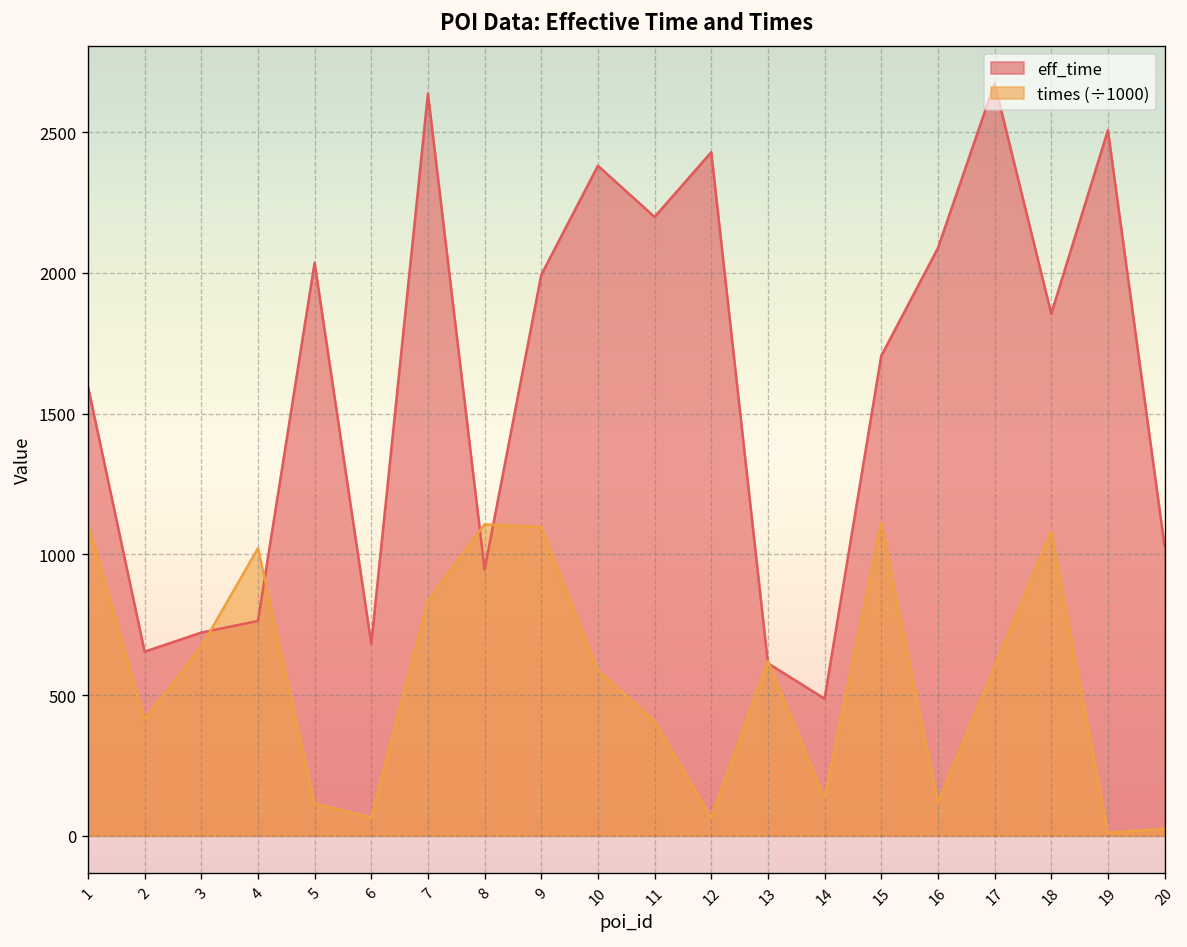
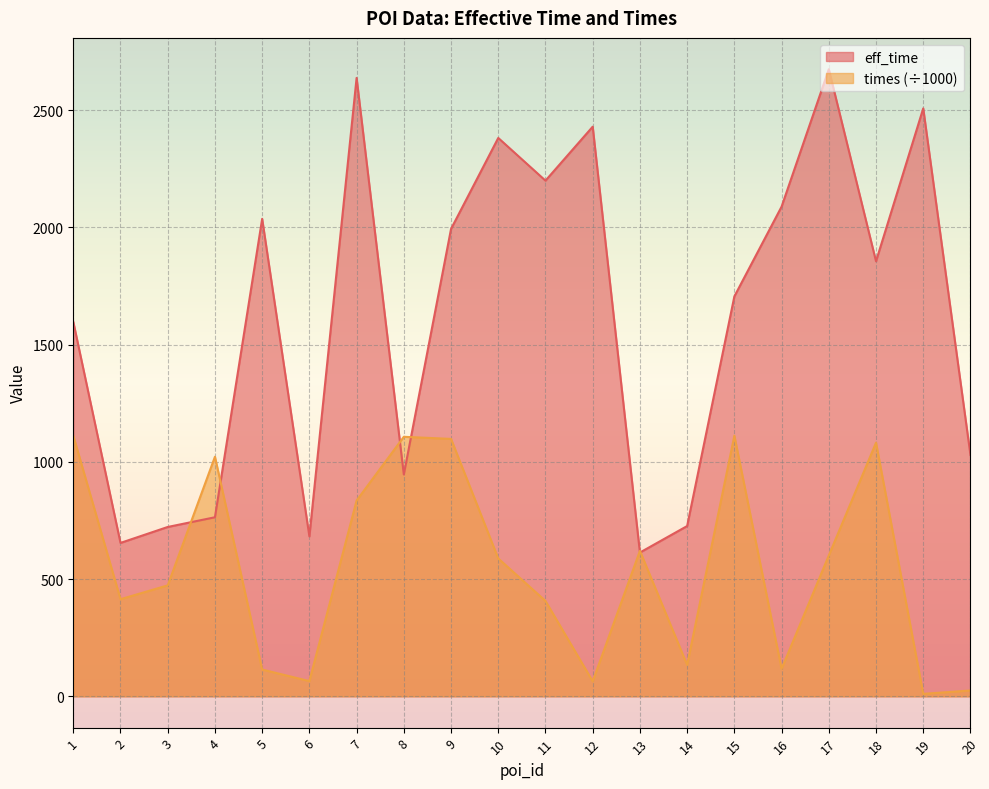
times (÷1000), 3: 670 -> 470
eff_time, 14: 490 -> 730
